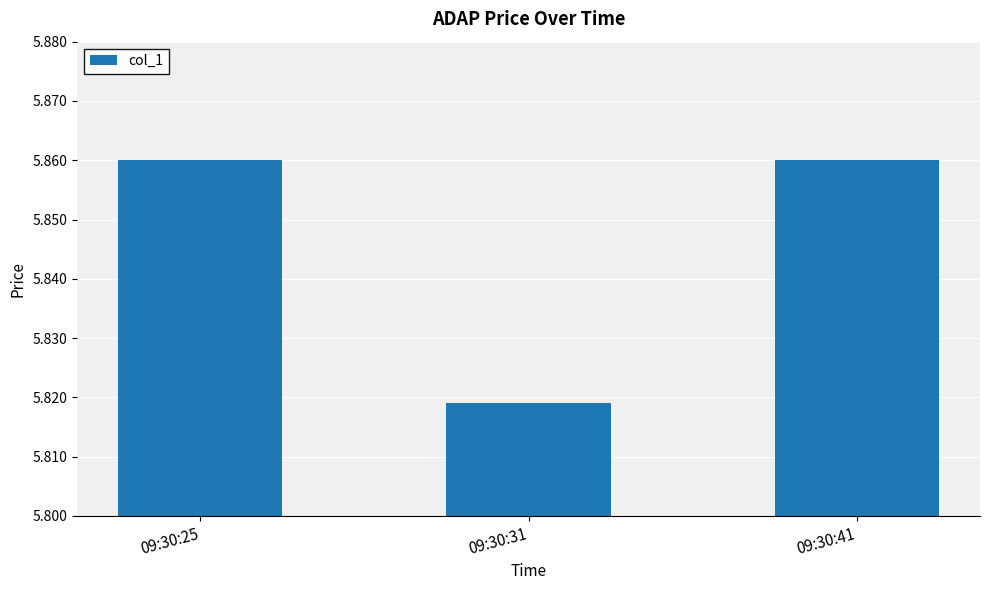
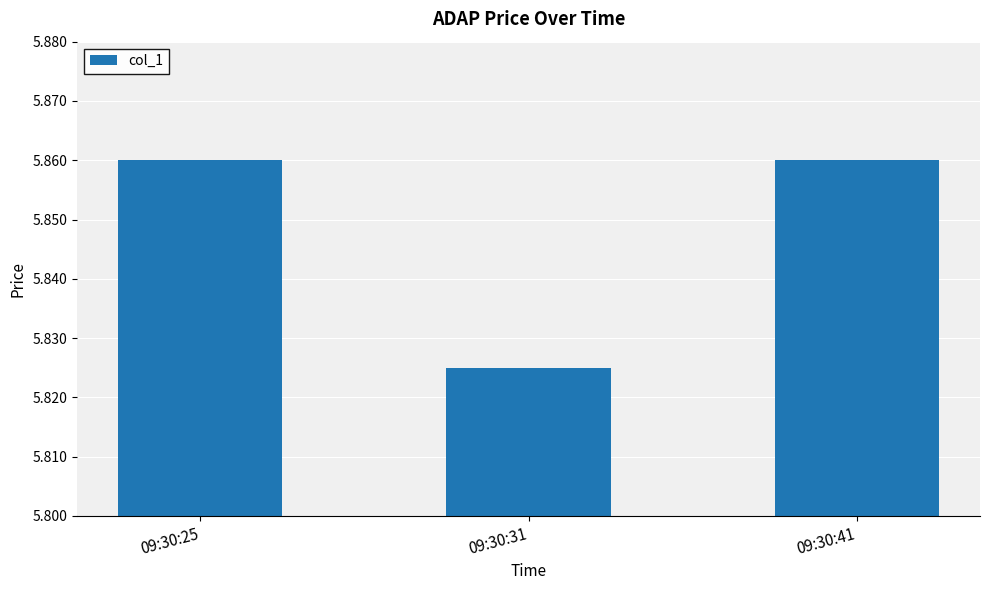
09:30:31: 5.819 -> 5.825
